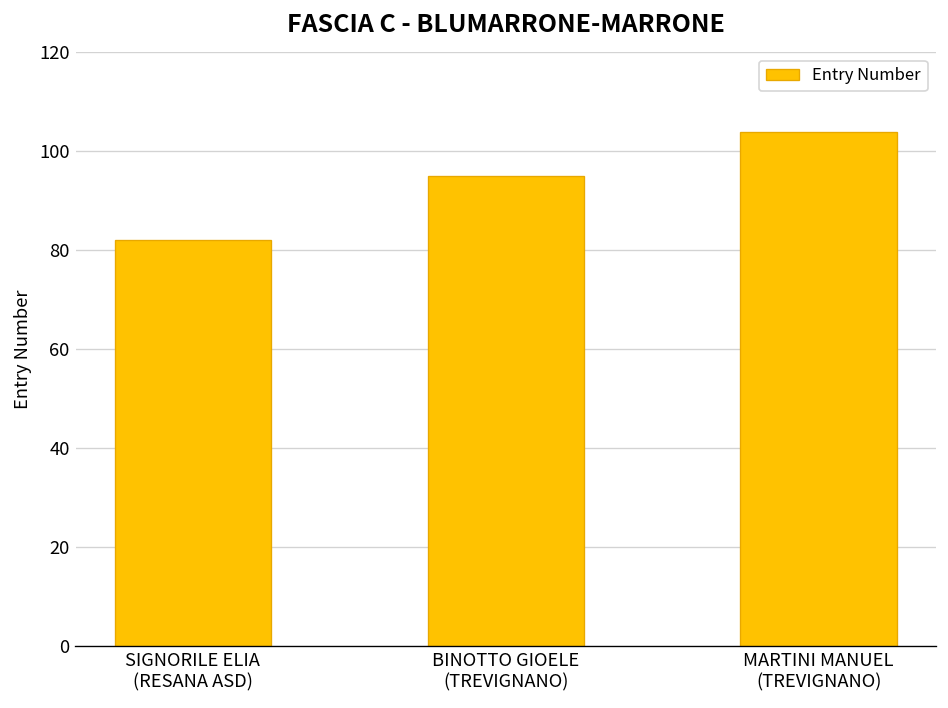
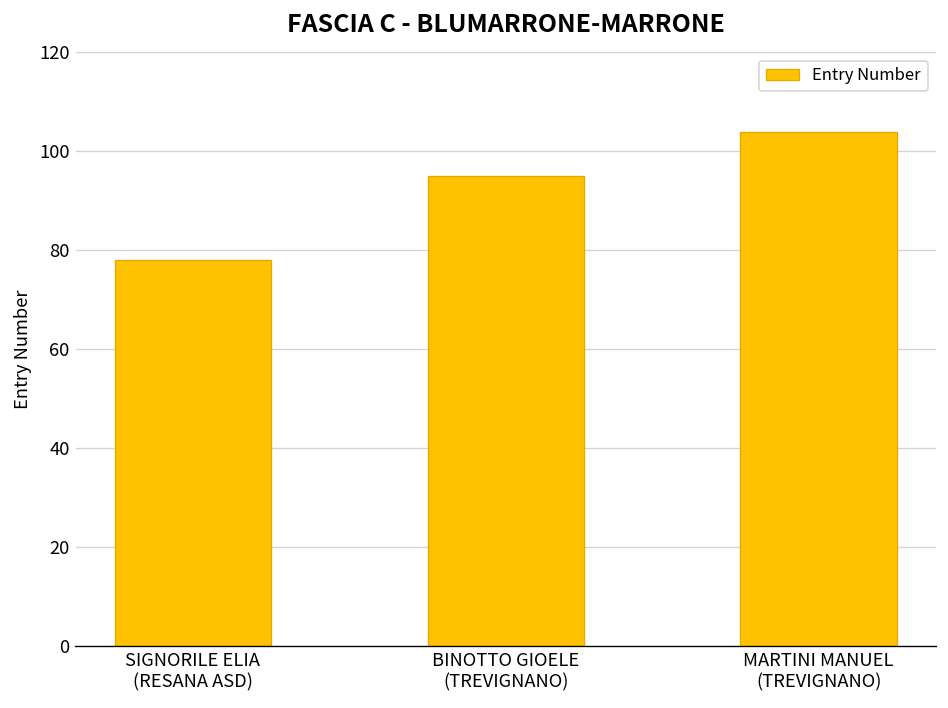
SIGNORILE ELIA (RESANA ASD): 82 -> 78
